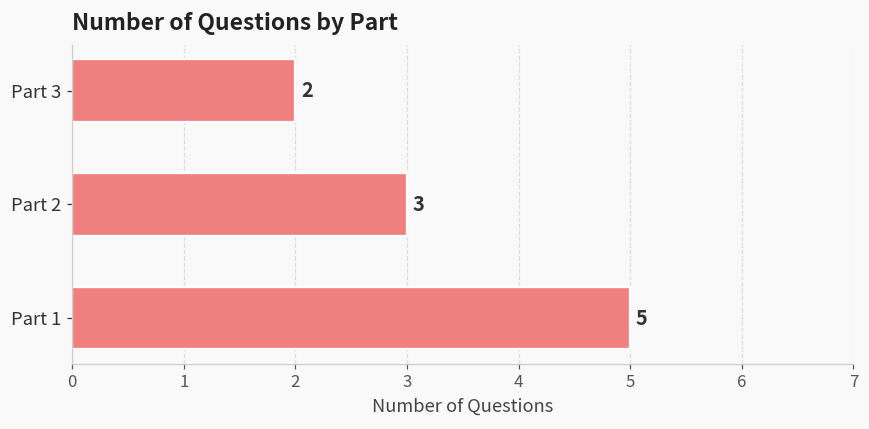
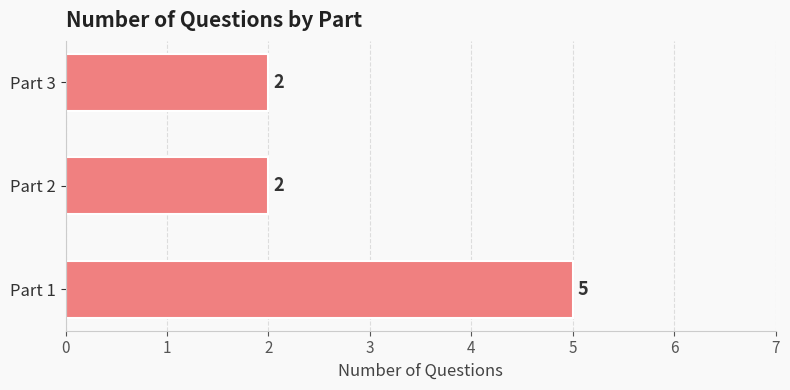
Part 2: 3 -> 2
